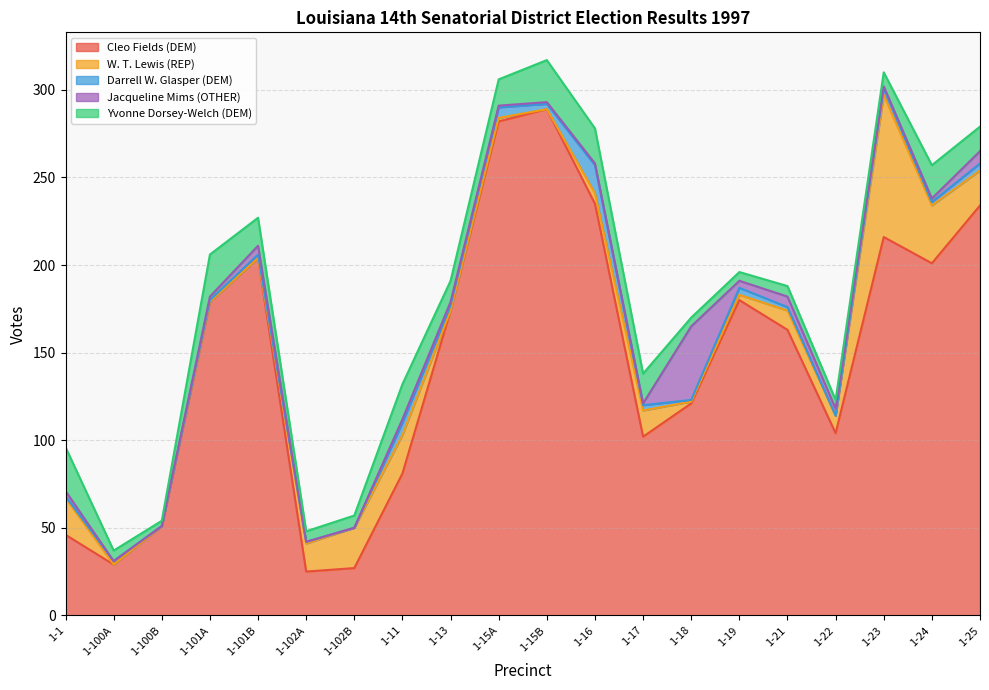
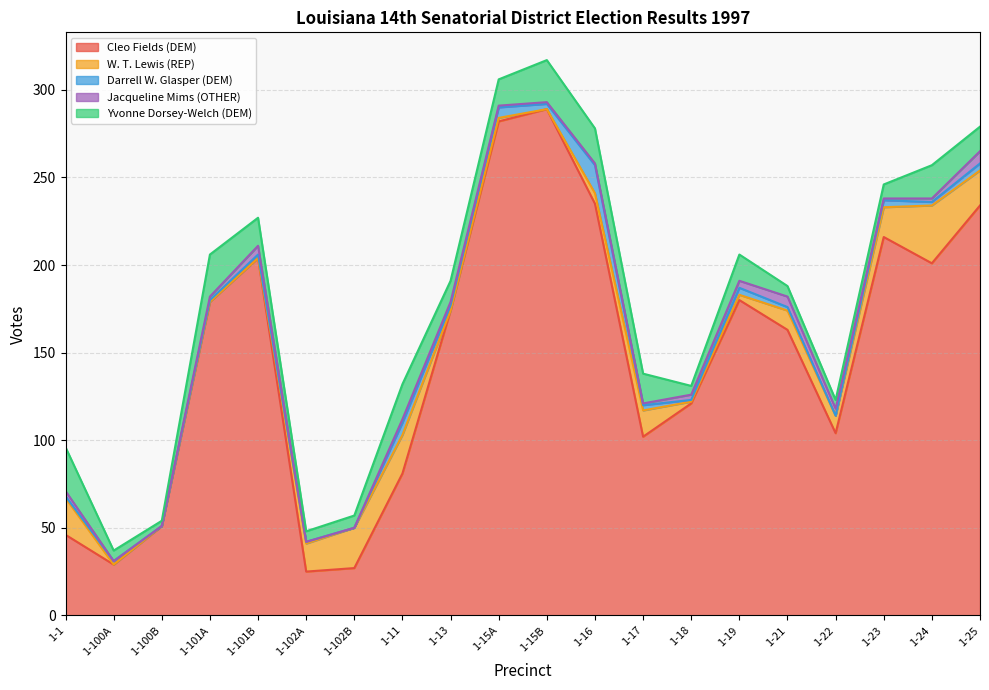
Jacqueline Mims (OTHER), 1-18: 42 -> 3
Yvonne Dorsey-Welch (DEM), 1-19: 5 -> 15
W. T. Lewis (REP), 1-23: 81 -> 17
